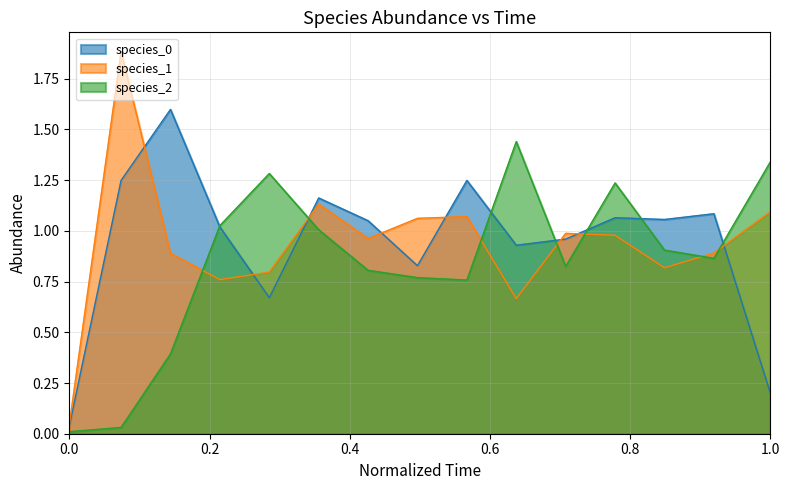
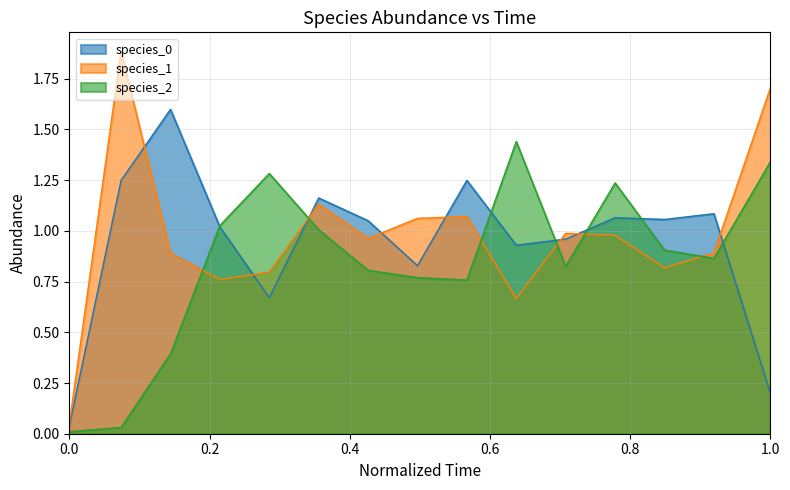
species_1, 1.0: 1.09 -> 1.70
